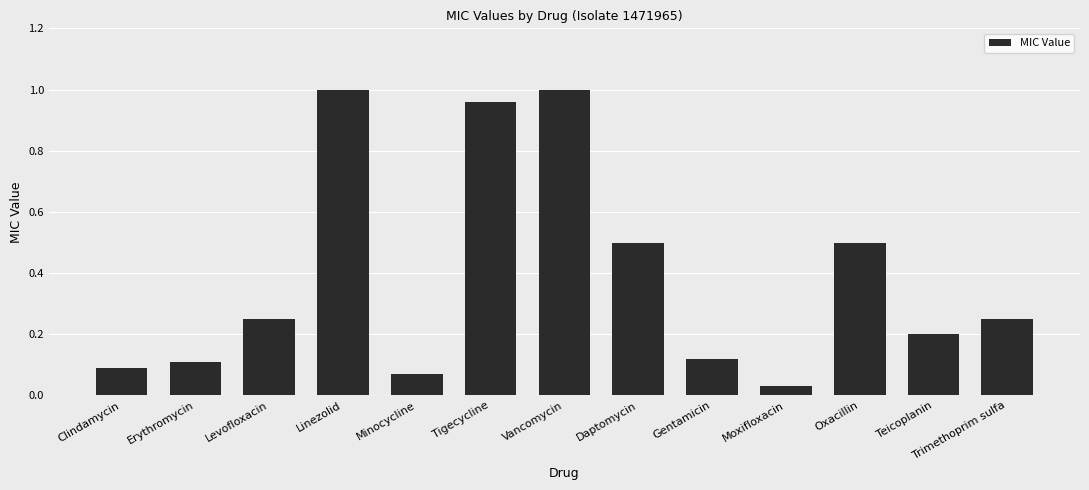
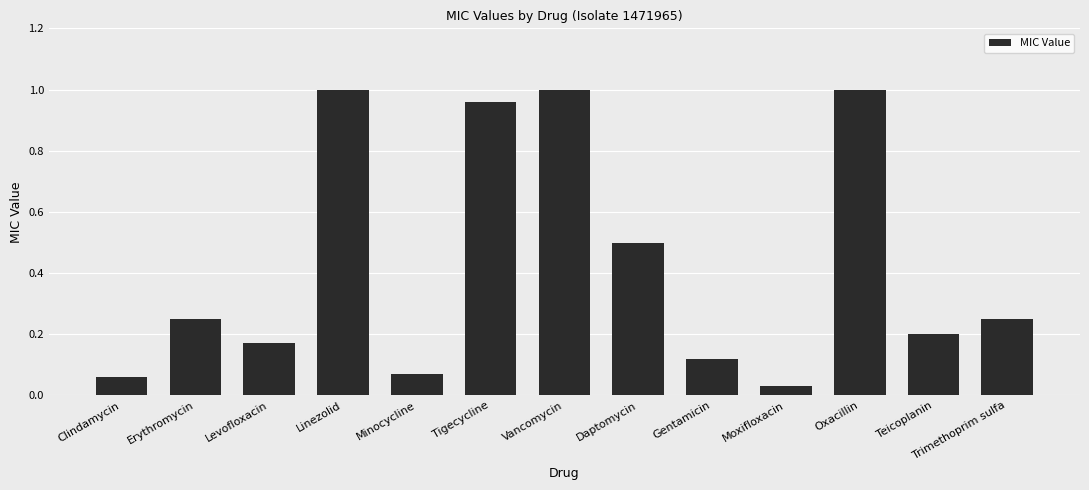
Clindamycin: 0.09 -> 0.06
Erythromycin: 0.11 -> 0.25
Levofloxacin: 0.25 -> 0.17
Oxacillin: 0.5 -> 1.0
